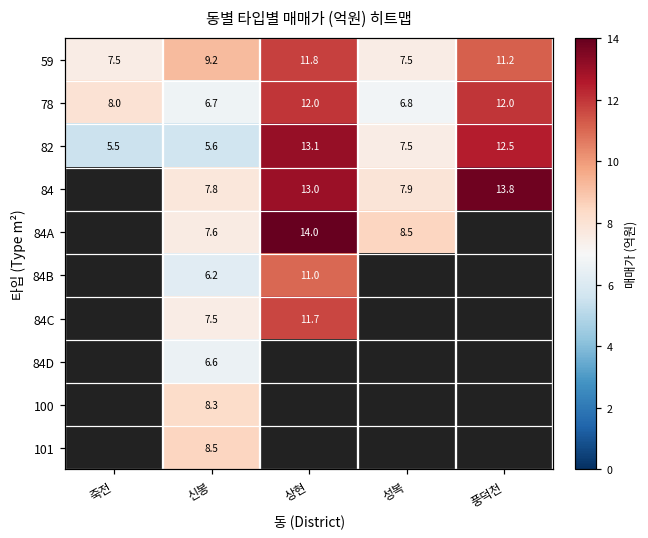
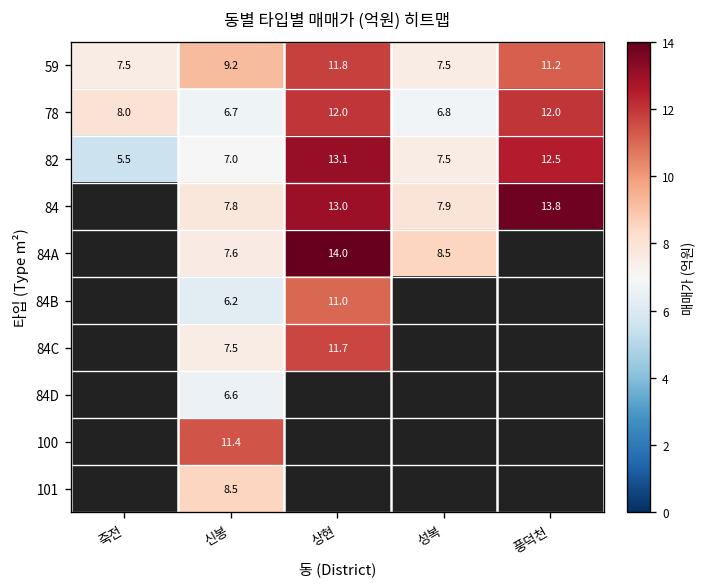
82, 신봉: 5.6 -> 7.0
100, 신봉: 8.3 -> 11.4
